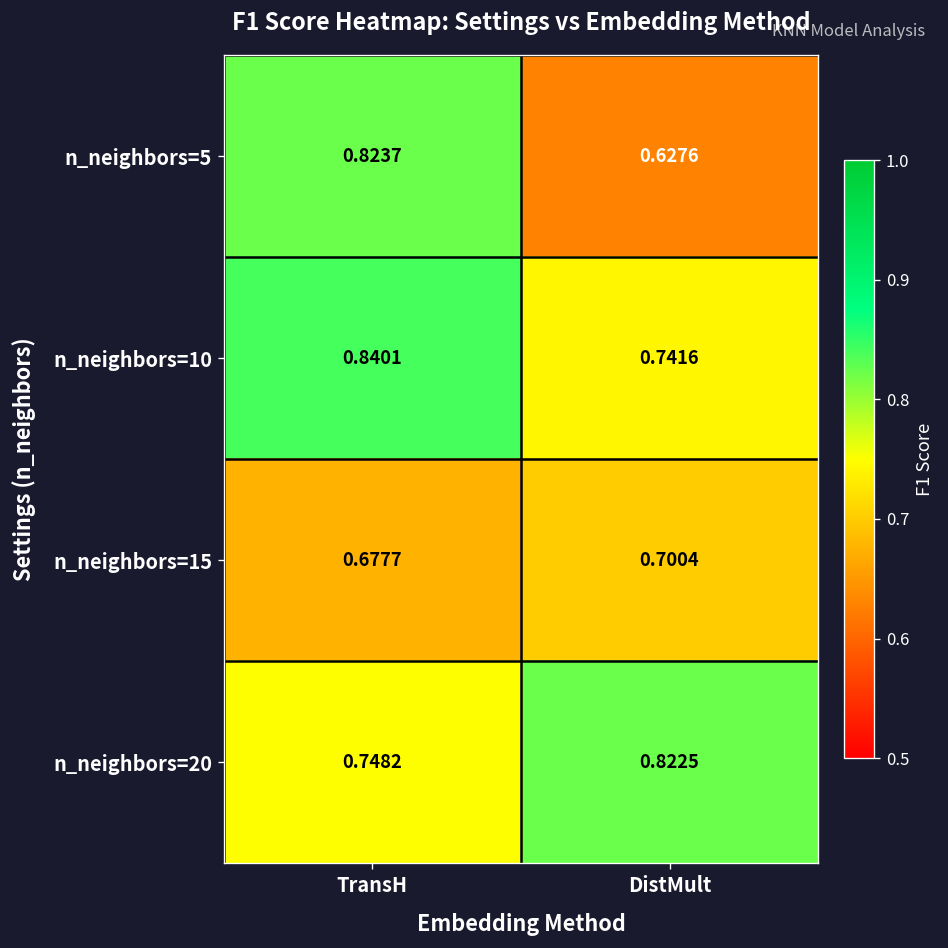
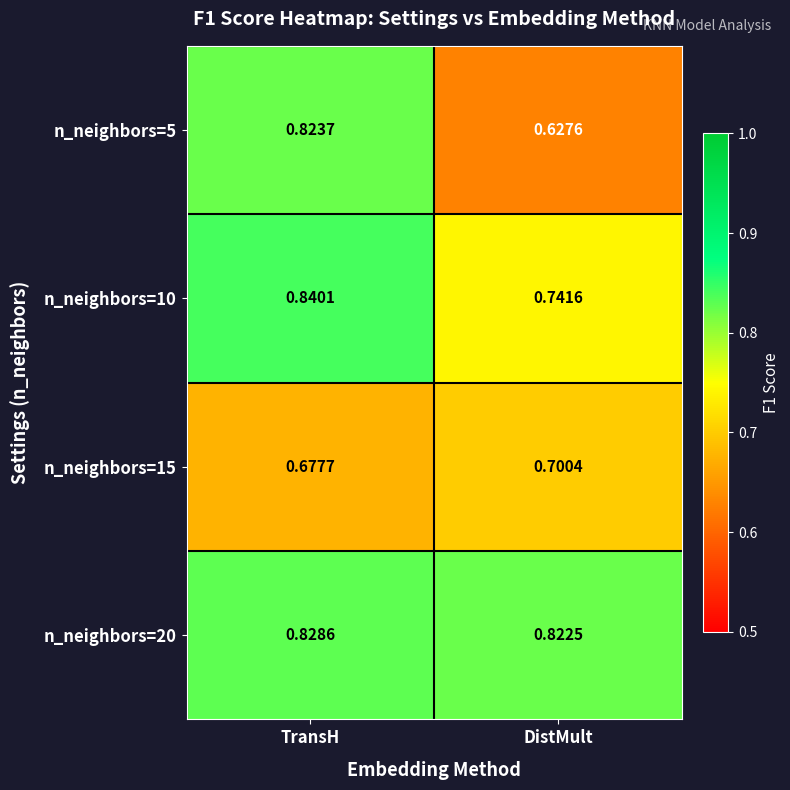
n_neighbors=20, TransH: 0.7482 -> 0.8286
